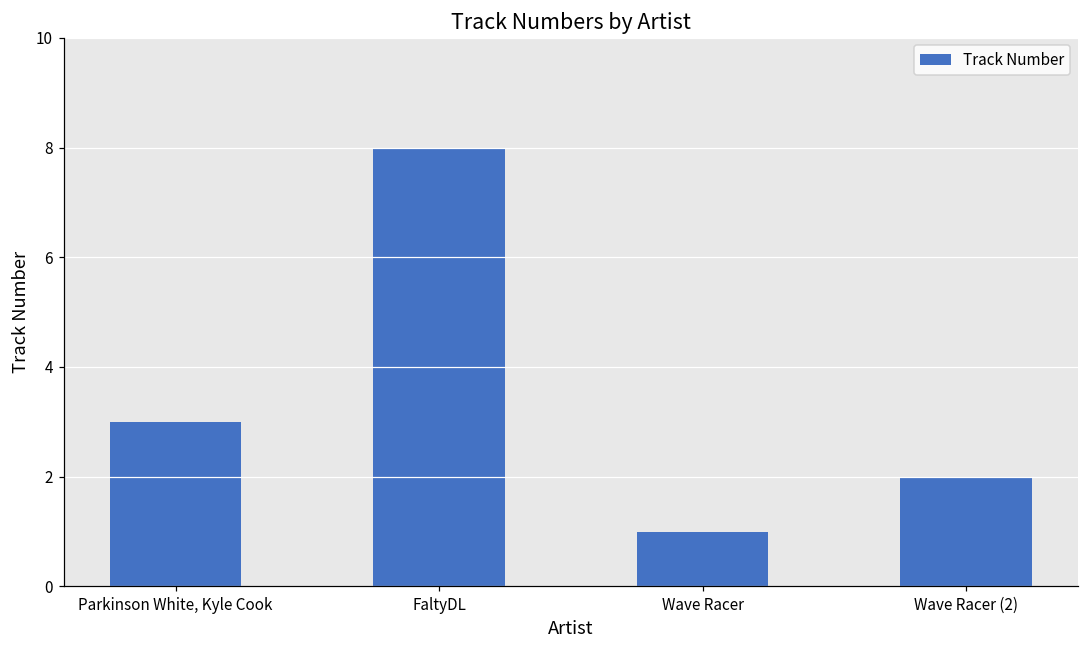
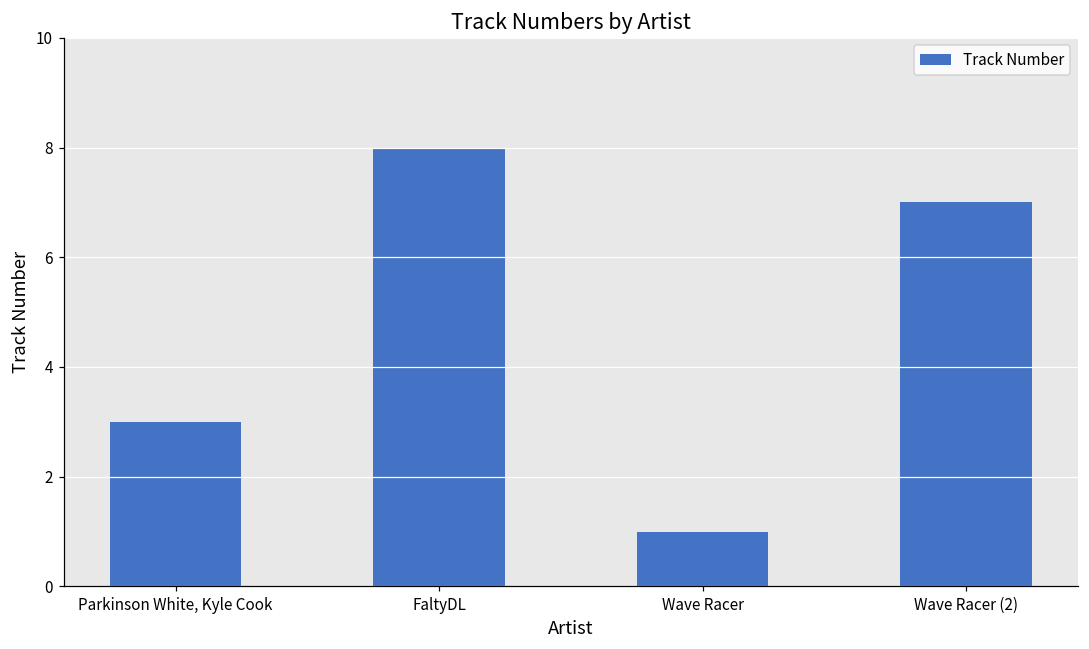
Wave Racer (2): 2 -> 7
